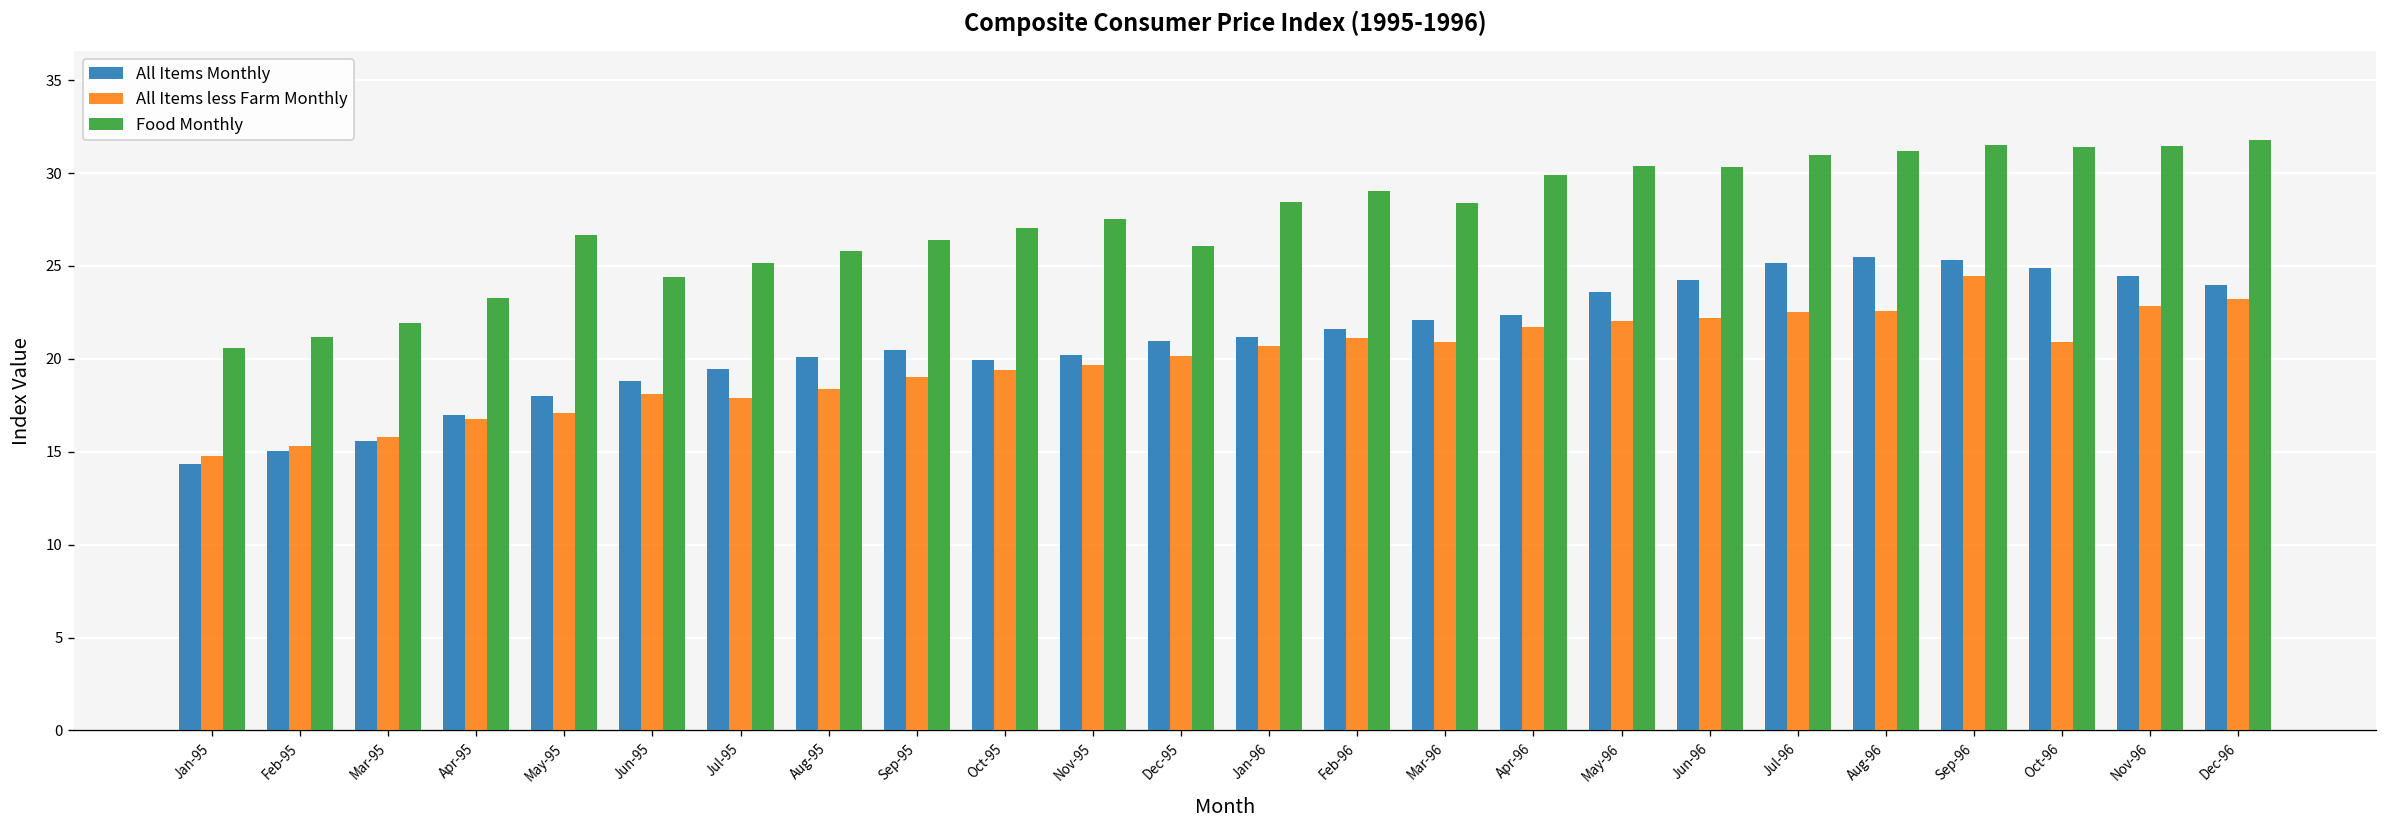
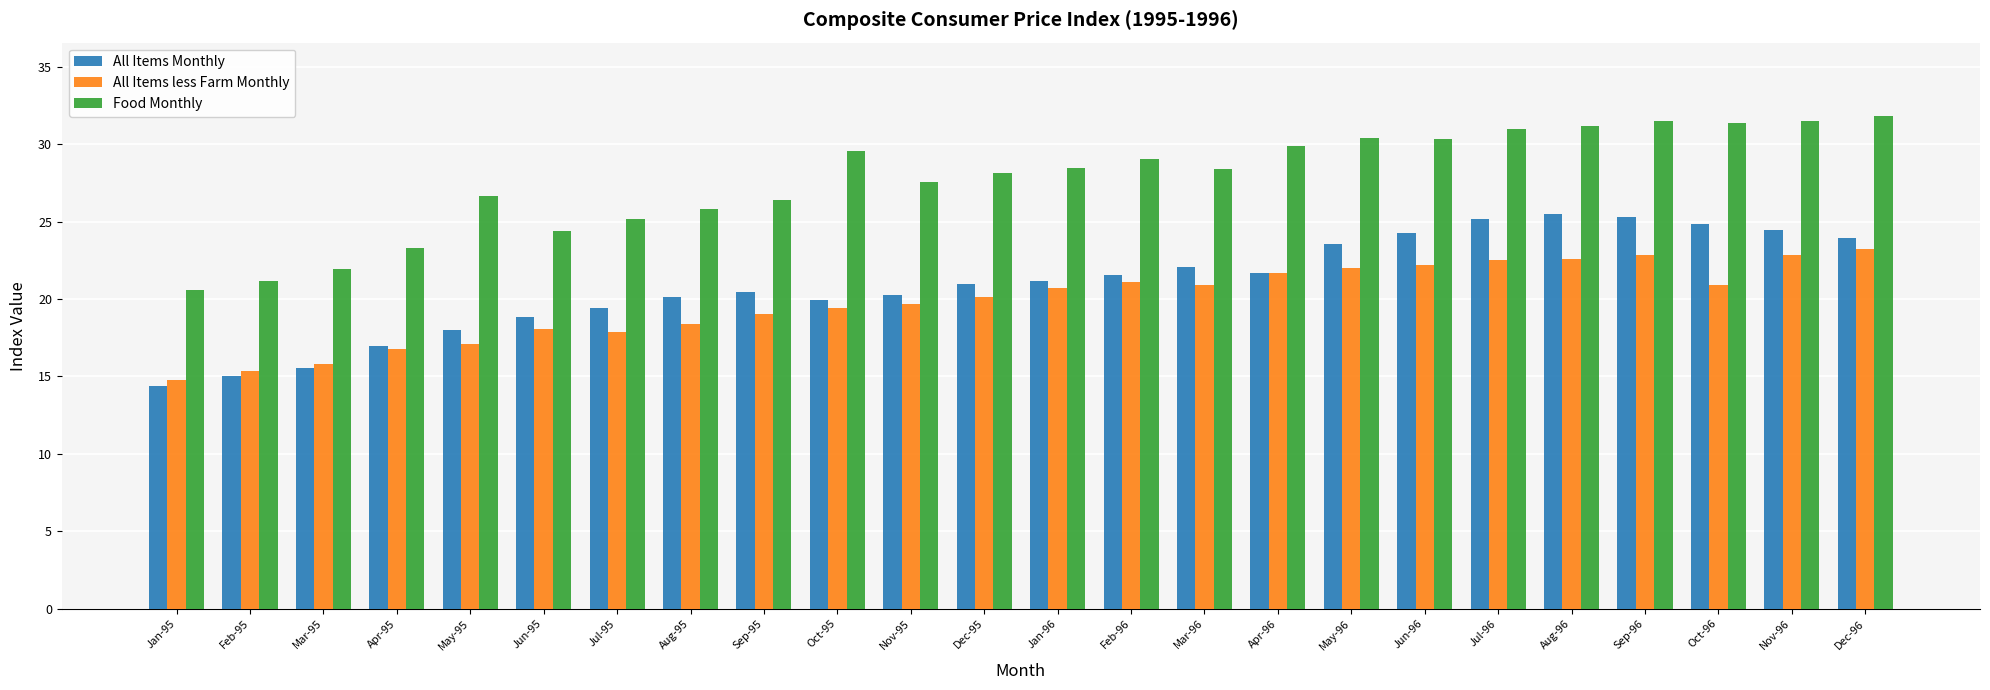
Food Monthly, Oct-95: 27.0 -> 29.5
Food Monthly, Dec-95: 26.1 -> 28.2
All Items Monthly, Apr-96: 22.4 -> 21.7
All Items less Farm Monthly, Sep-96: 24.5 -> 22.9
